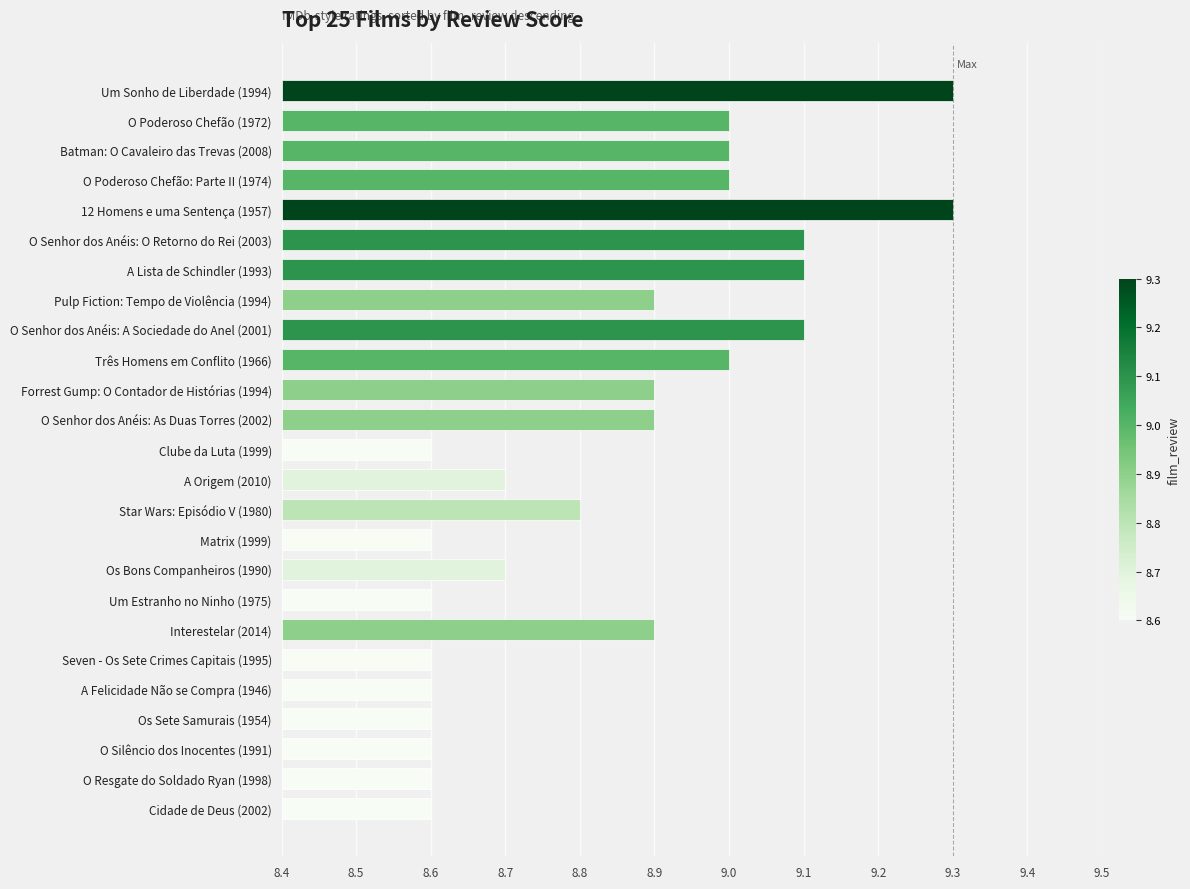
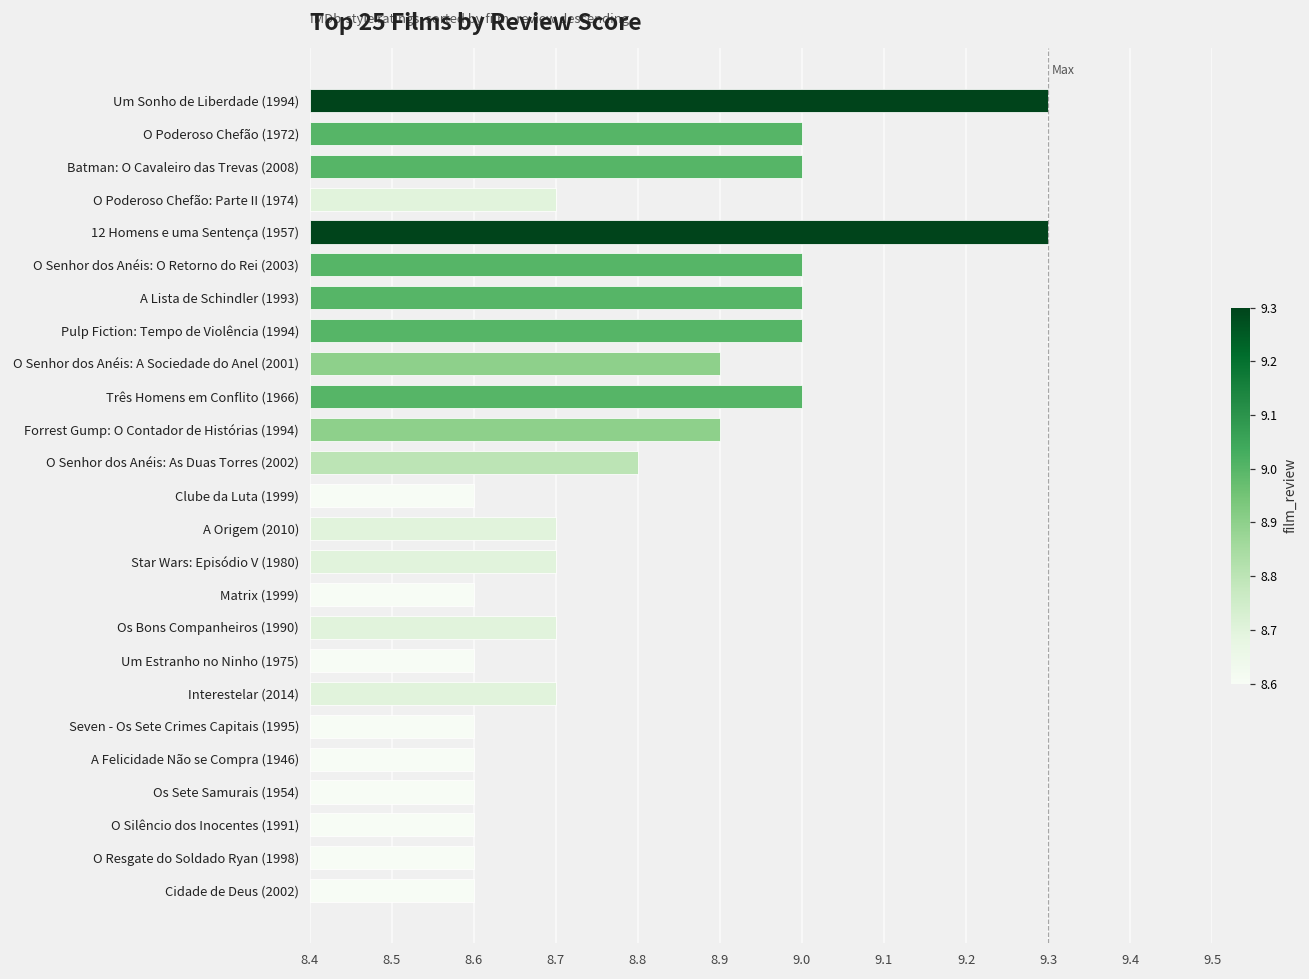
O Poderoso Chefão: Parte II (1974): 9.0 -> 8.7
O Senhor dos Anéis: O Retorno do Rei (2003): 9.1 -> 9.0
A Lista de Schindler (1993): 9.1 -> 9.0
Pulp Fiction: Tempo de Violência (1994): 8.9 -> 9.0
O Senhor dos Anéis: A Sociedade do Anel (2001): 9.1 -> 8.9
O Senhor dos Anéis: As Duas Torres (2002): 8.9 -> 8.8
Star Wars: Episódio V (1980): 8.8 -> 8.7
Interestelar (2014): 8.9 -> 8.7
